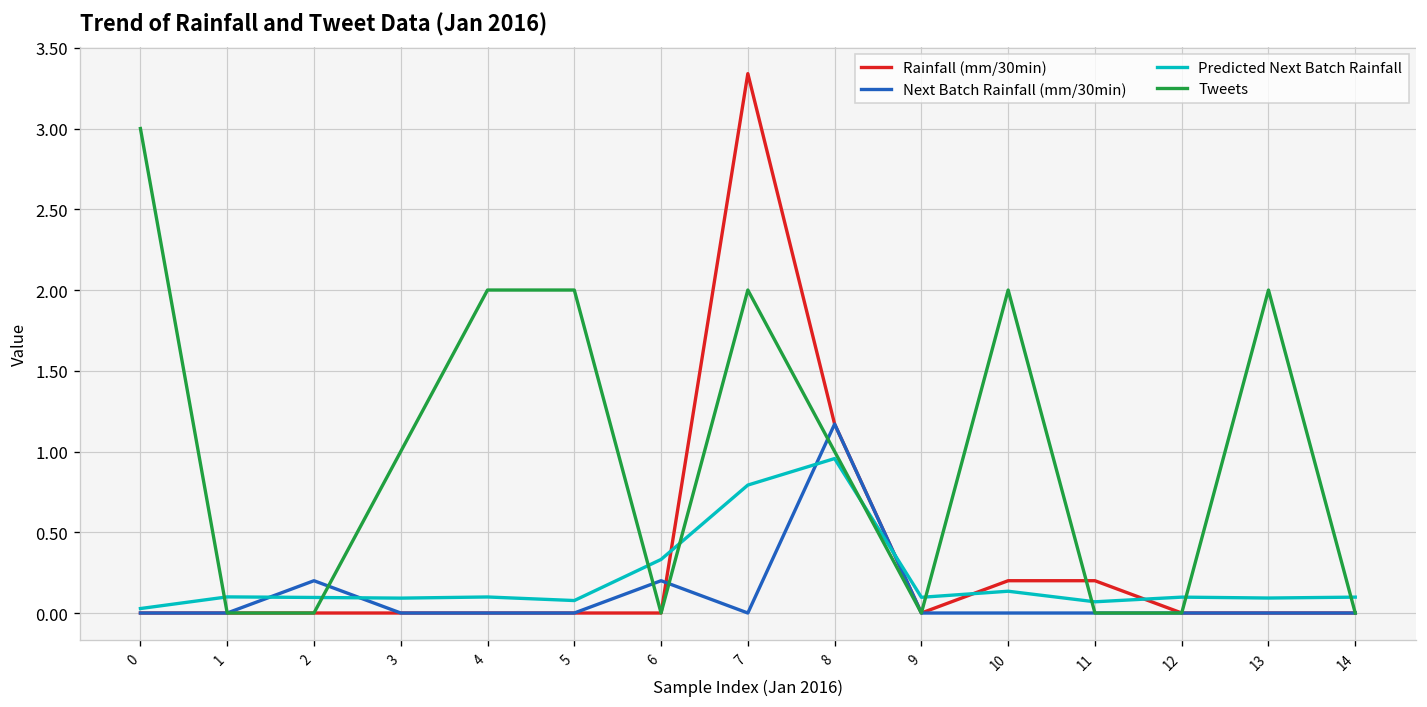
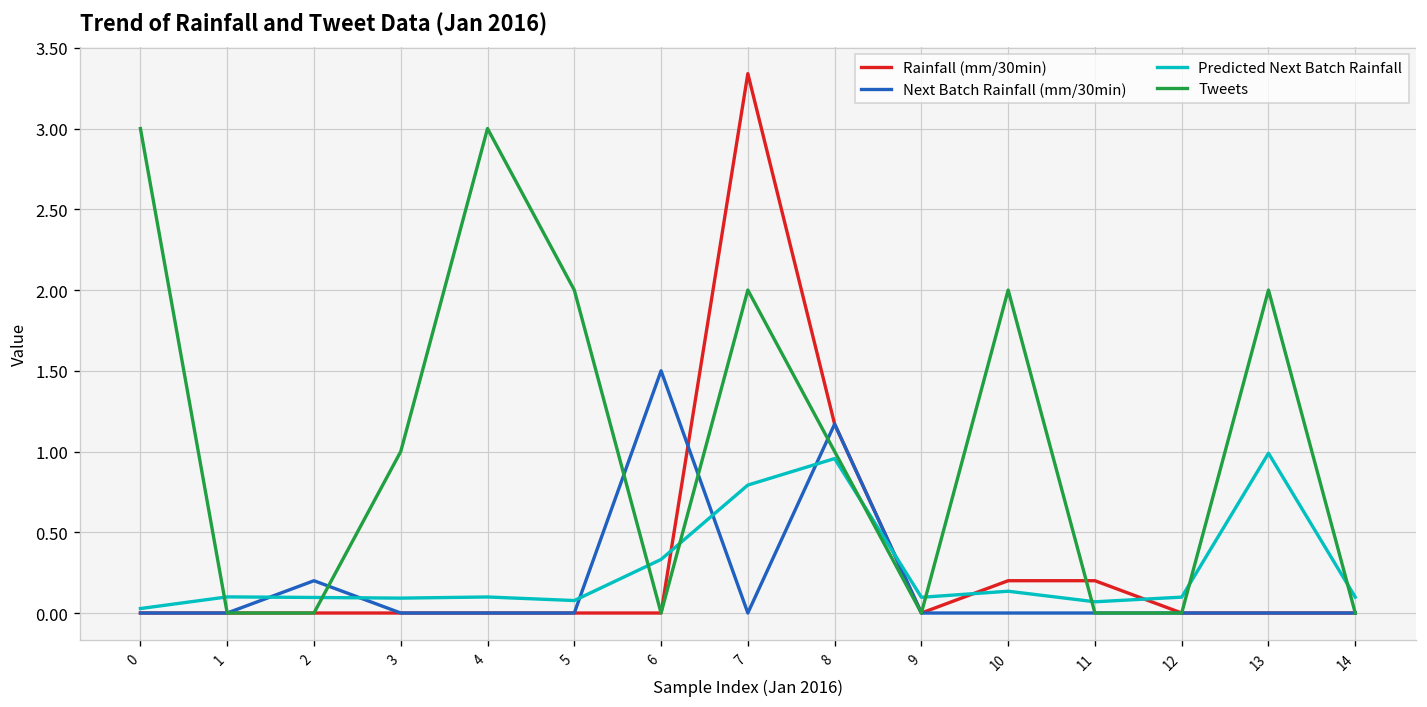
Tweets, 4: 2 -> 3
Next Batch Rainfall (mm/30min), 6: 0.2 -> 1.5
Predicted Next Batch Rainfall, 13: 0.09 -> 0.99
